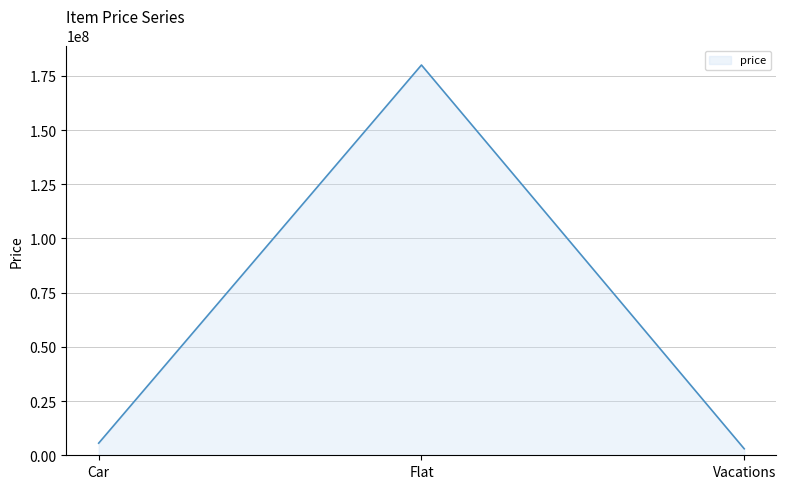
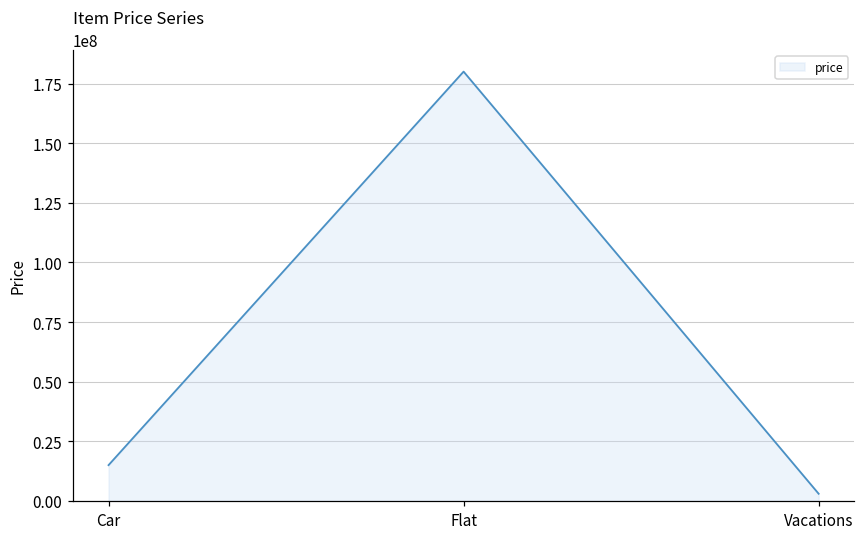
Car: 6000000 -> 15000000
